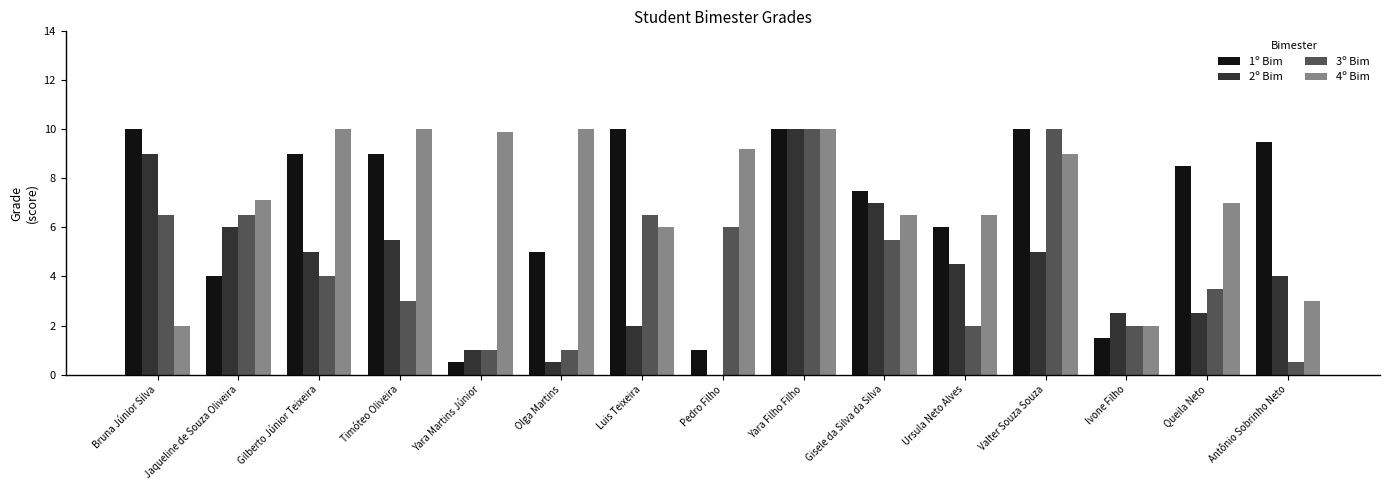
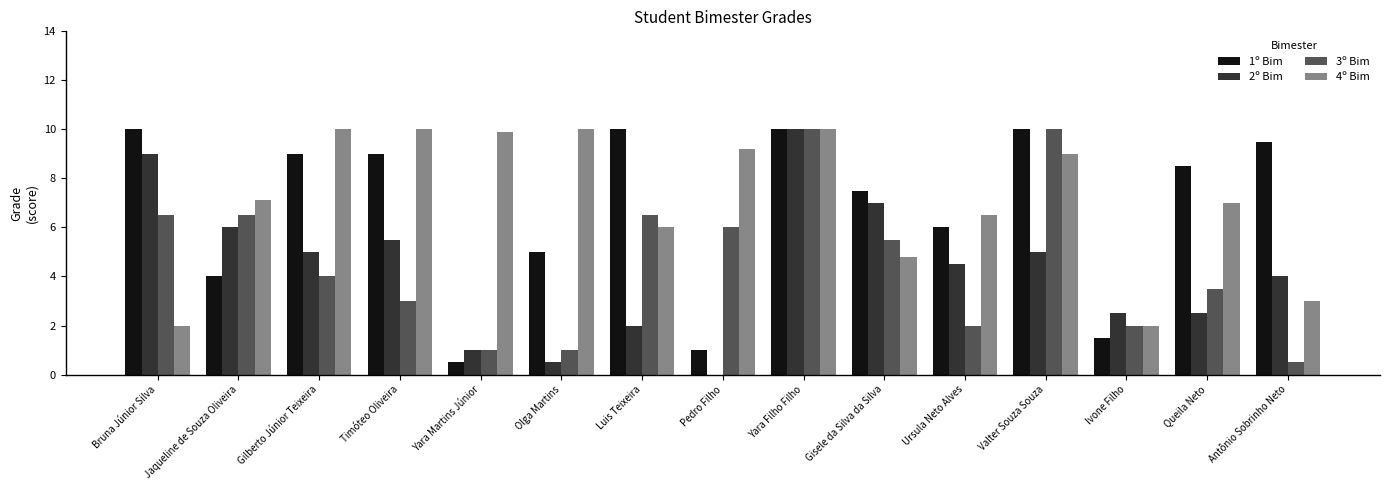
4º Bim, Gisele da Silva da Silva: 6.5 -> 4.8
